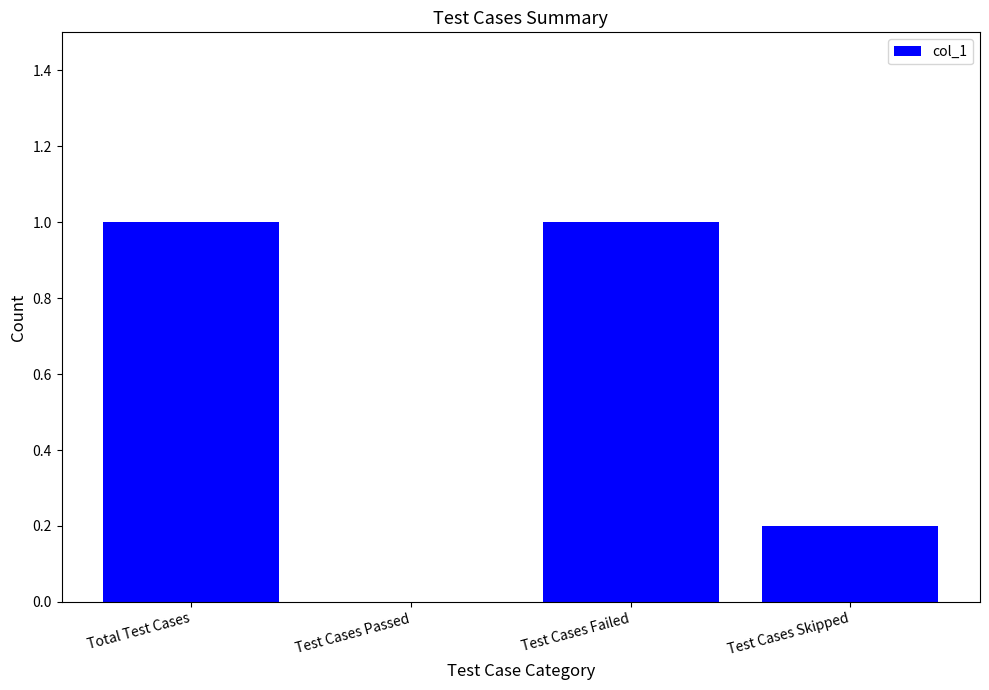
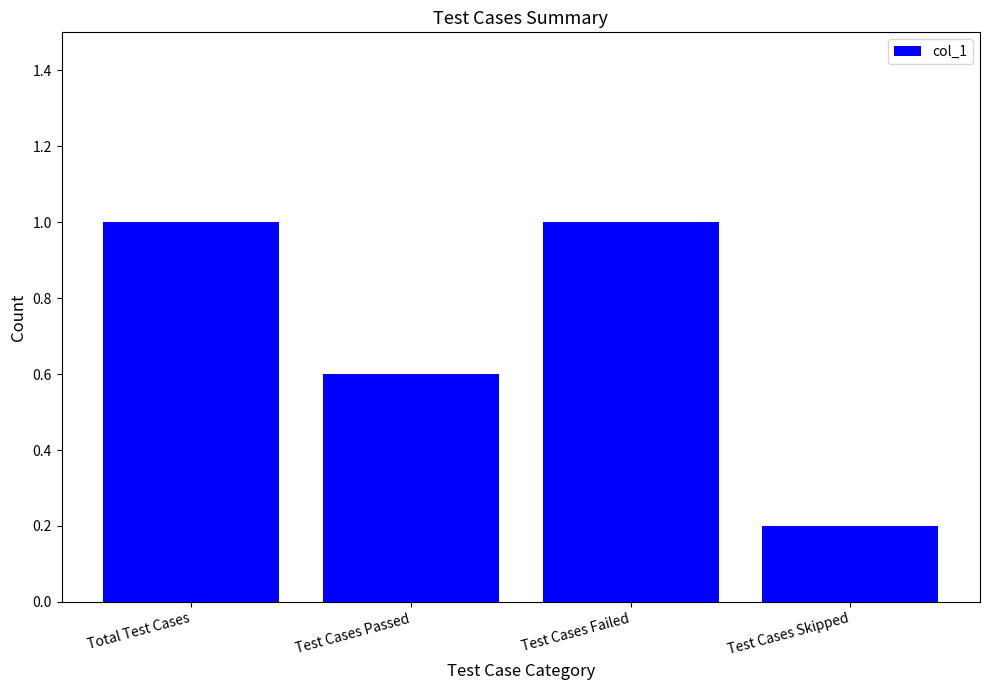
Test Cases Passed: 0.0 -> 0.6
